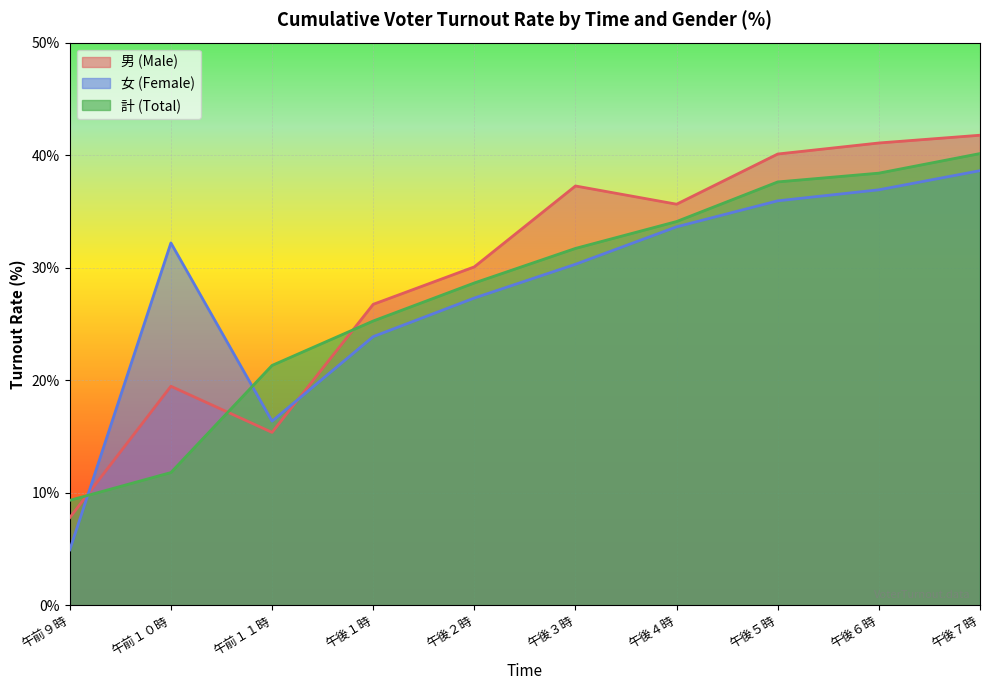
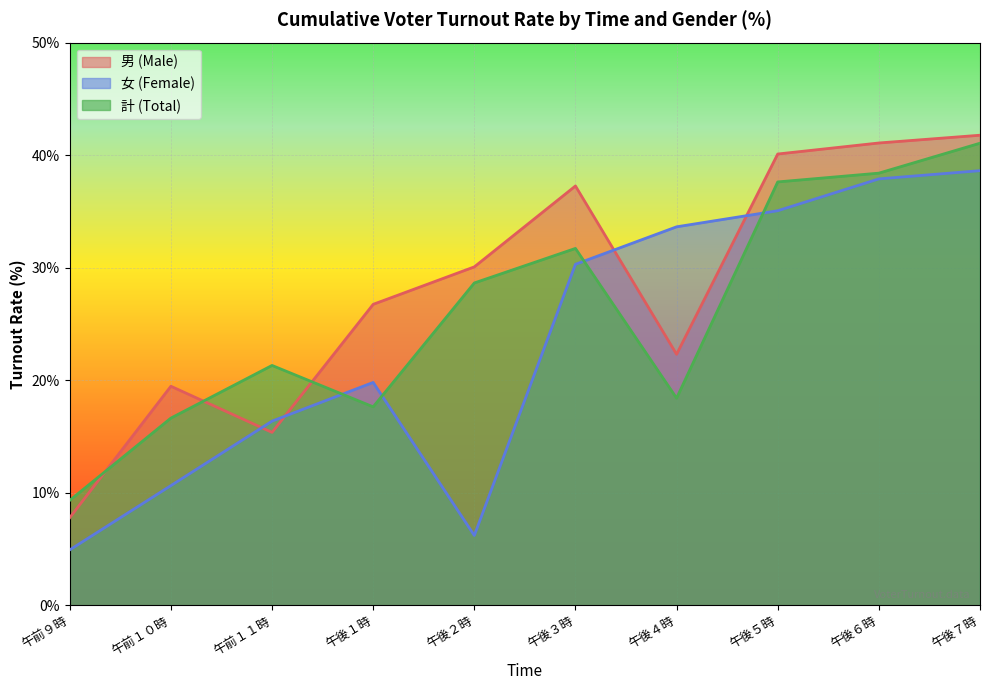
女 (Female), 午前１０時: 32.2% -> 10.6%
計 (Total), 午前１０時: 11.8% -> 16.6%
女 (Female), 午後１時: 23.9% -> 19.8%
計 (Total), 午後１時: 25.3% -> 17.6%
女 (Female), 午後２時: 27.3% -> 6.2%
男 (Male), 午後４時: 35.6% -> 22.3%
計 (Total), 午後４時: 34.1% -> 18.4%
女 (Female), 午後５時: 35.9% -> 35.1%
女 (Female), 午後６時: 36.9% -> 37.9%
計 (Total), 午後７時: 40.1% -> 41.1%
